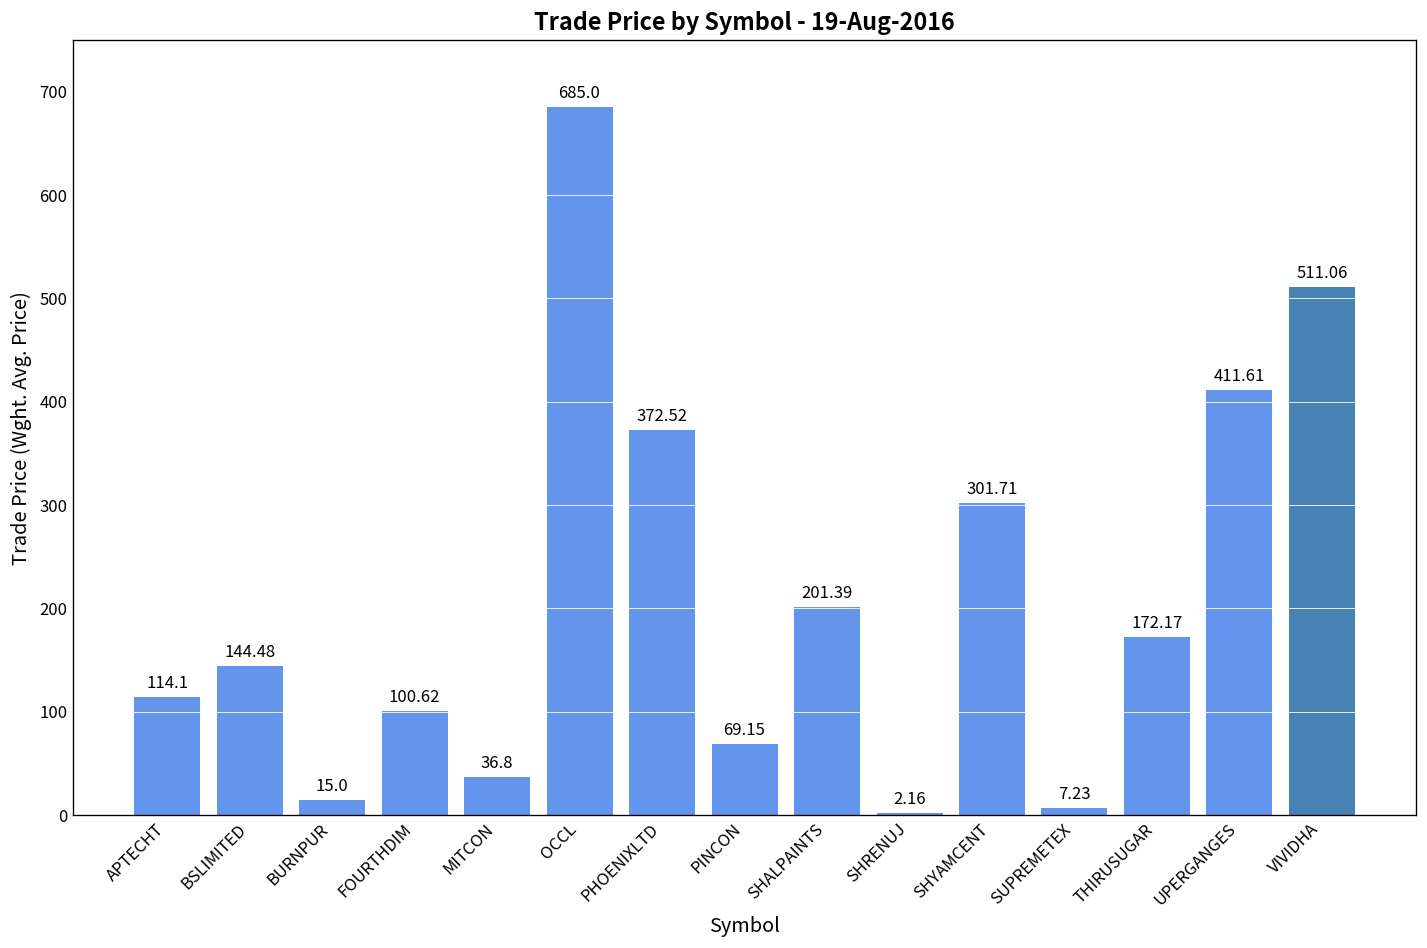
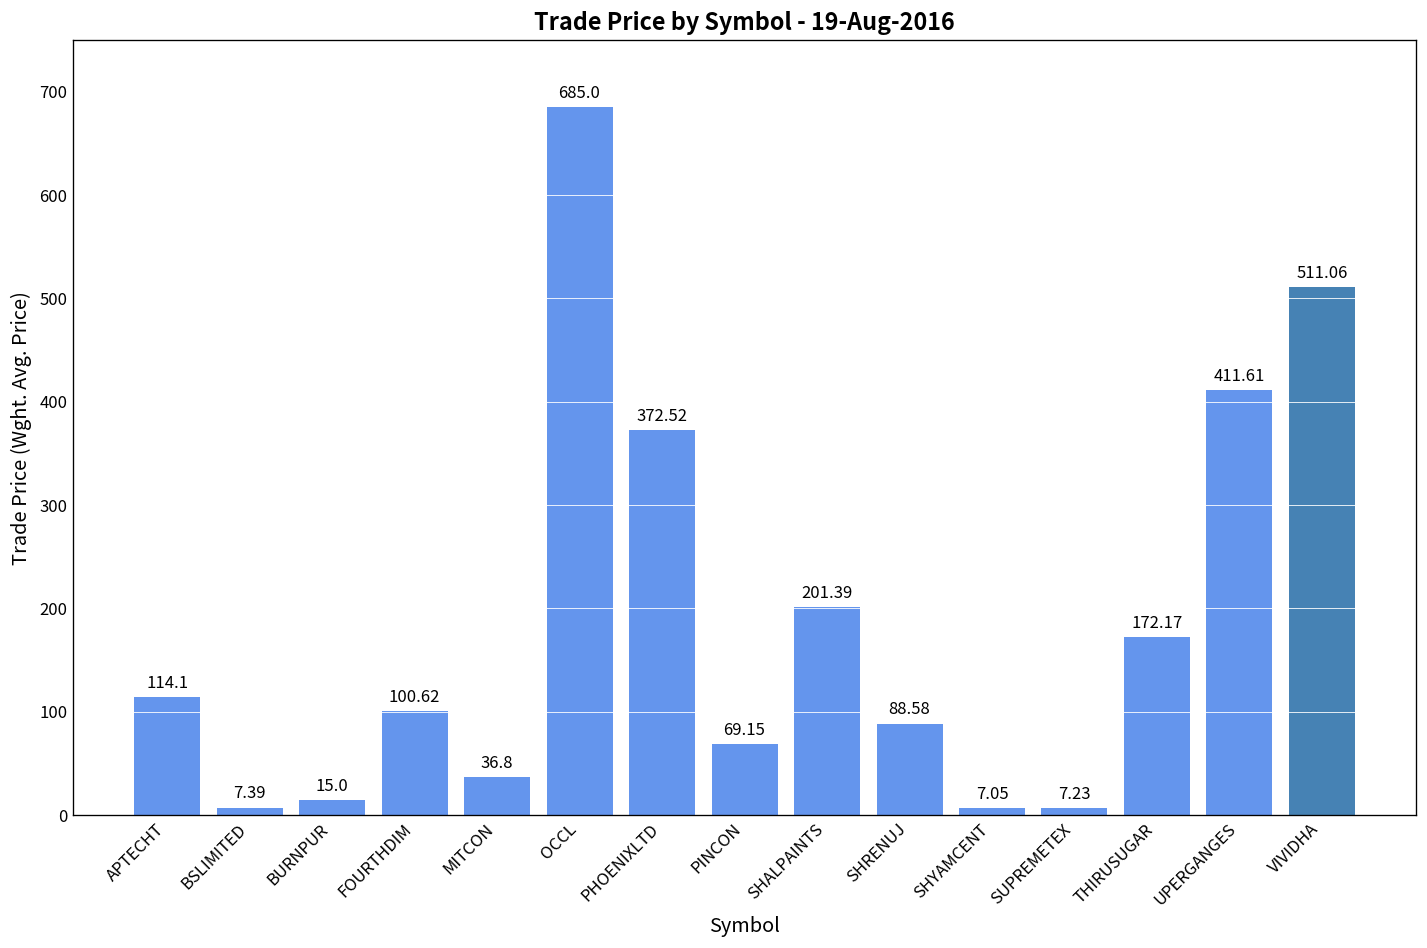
BSLIMITED: 144.48 -> 7.39
SHRENUJ: 2.16 -> 88.58
SHYAMCENT: 301.71 -> 7.05
